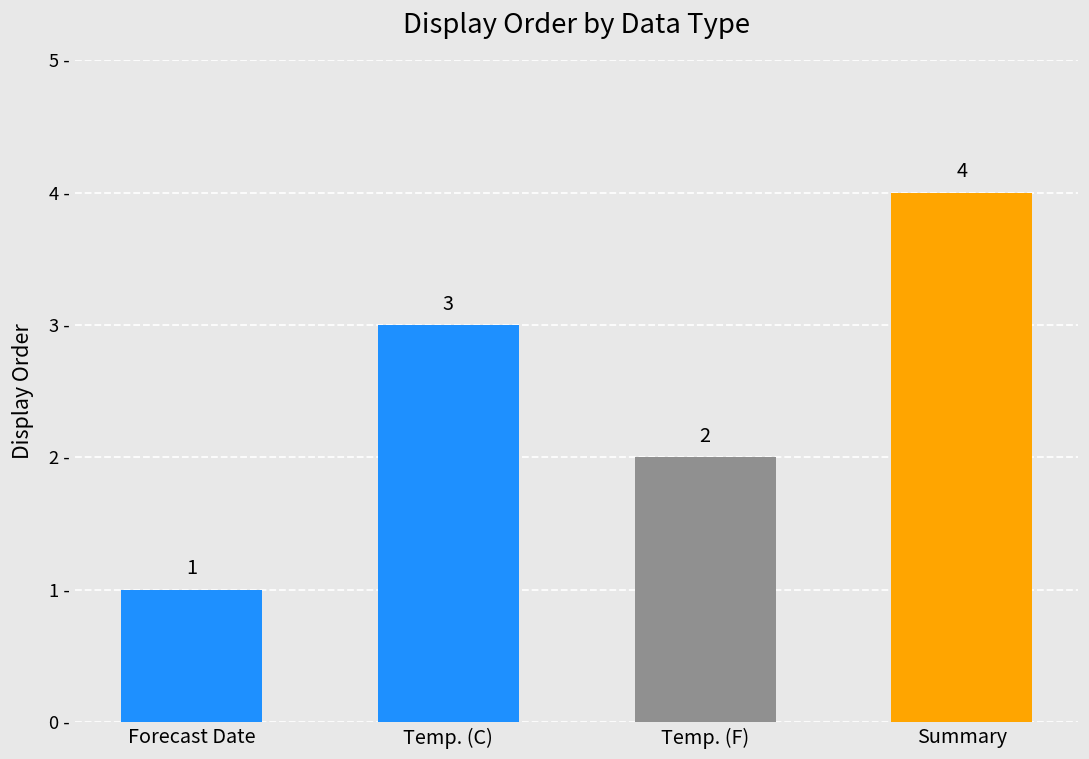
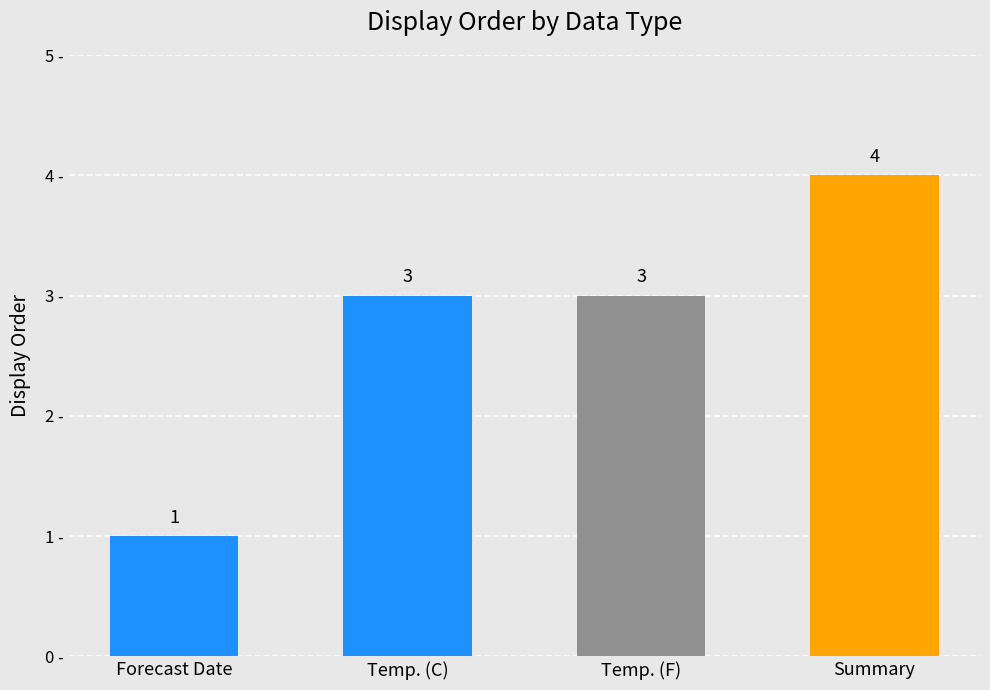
Temp. (F): 2 -> 3
